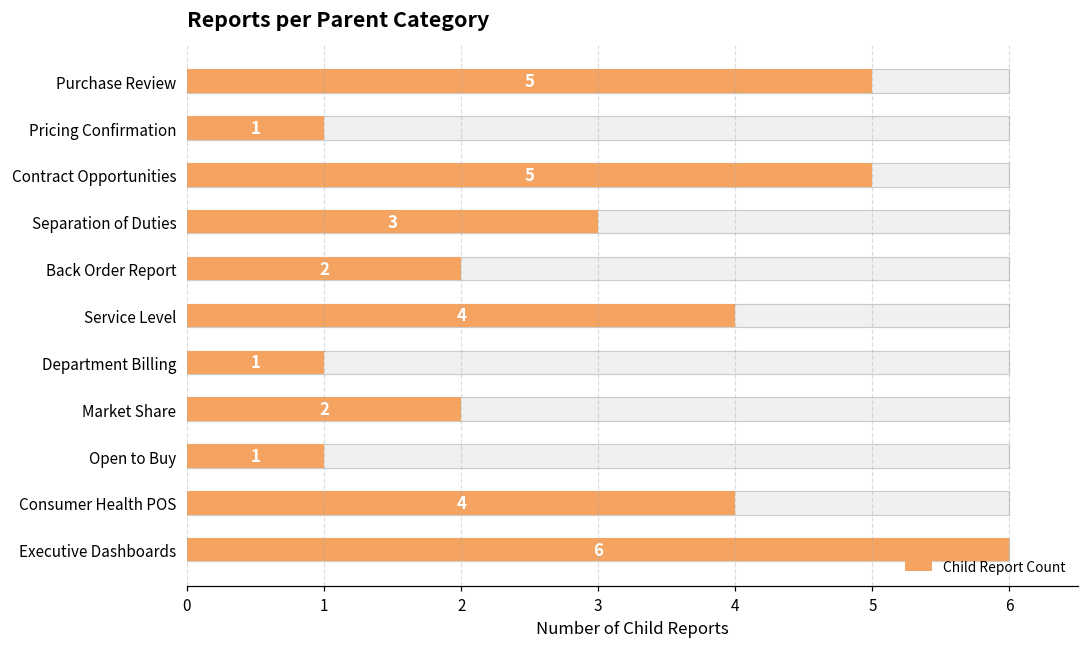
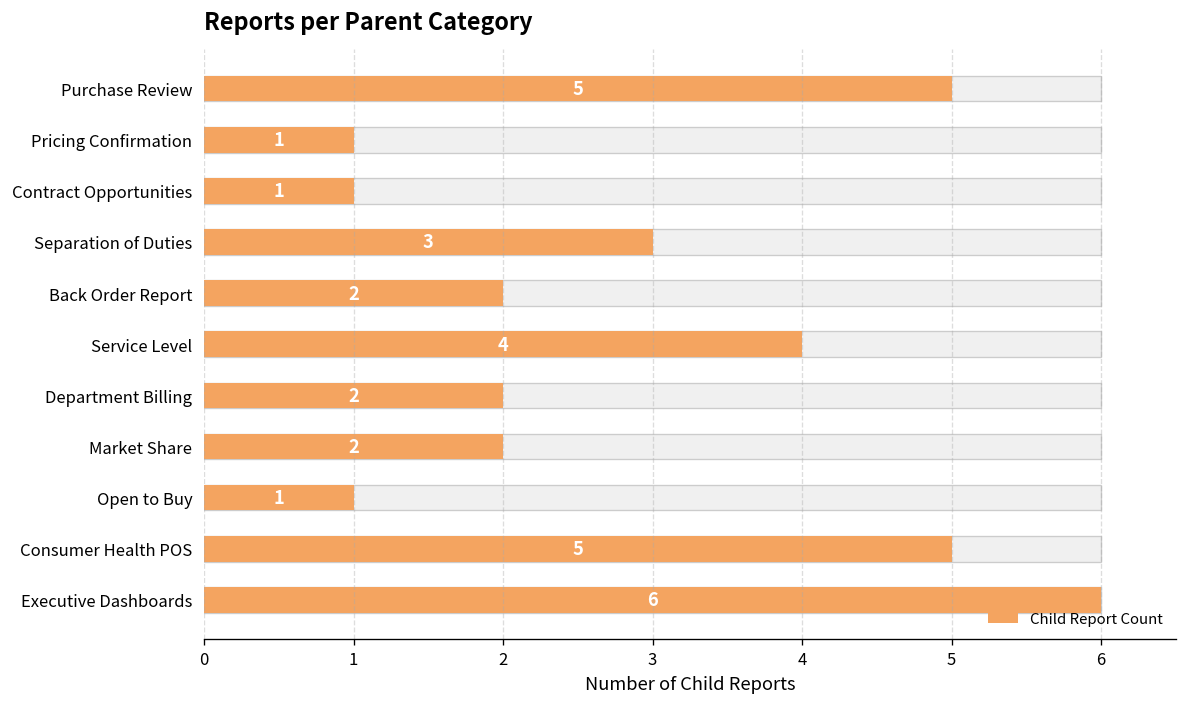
Child Report Count, Contract Opportunities: 5 -> 1
Child Report Count, Department Billing: 1 -> 2
Child Report Count, Consumer Health POS: 4 -> 5
